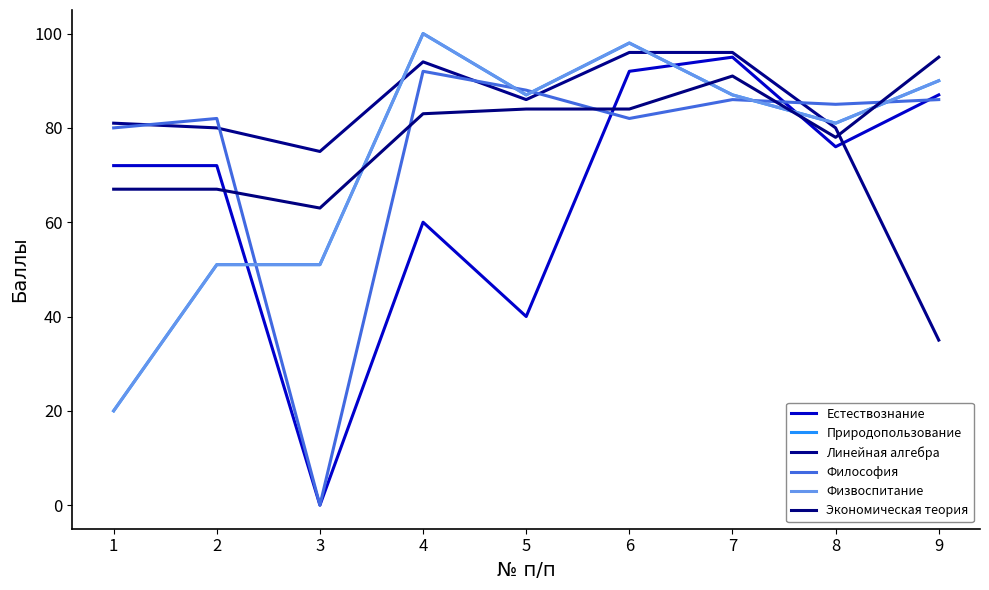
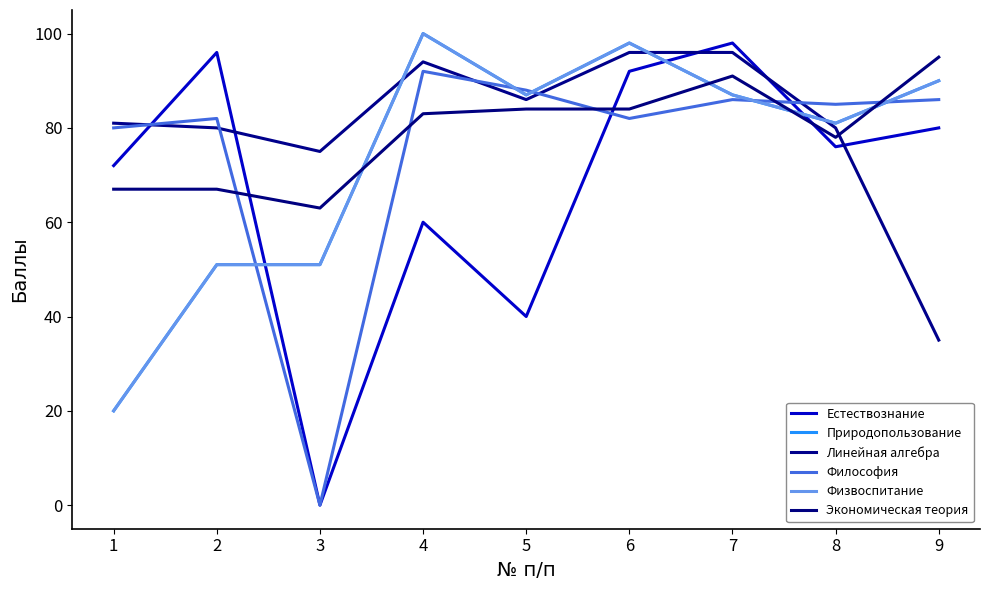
Естествознание, 2: 72 -> 96
Естествознание, 7: 95 -> 98
Естествознание, 9: 87 -> 80
